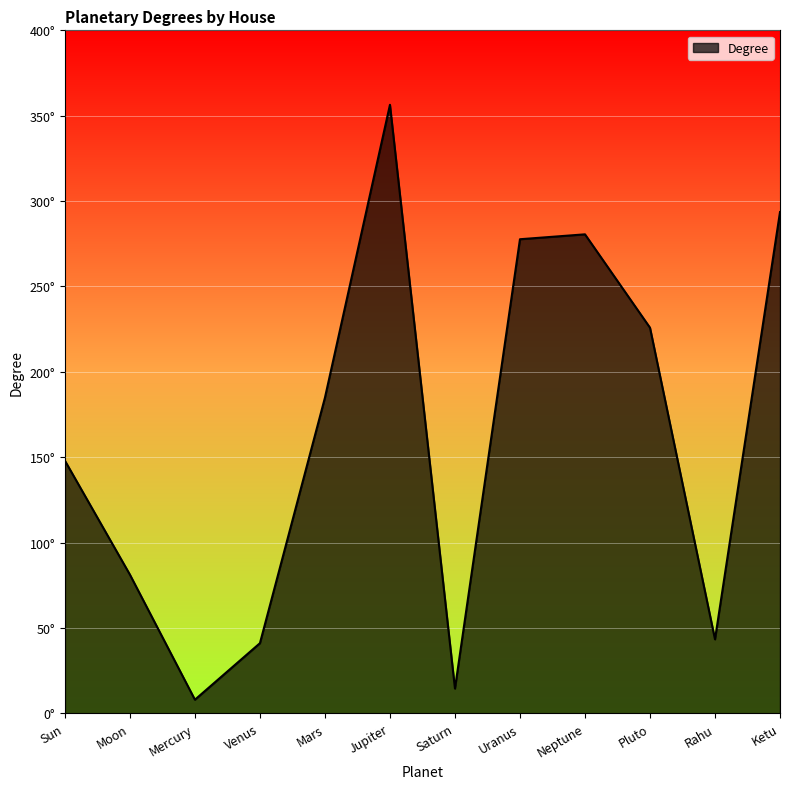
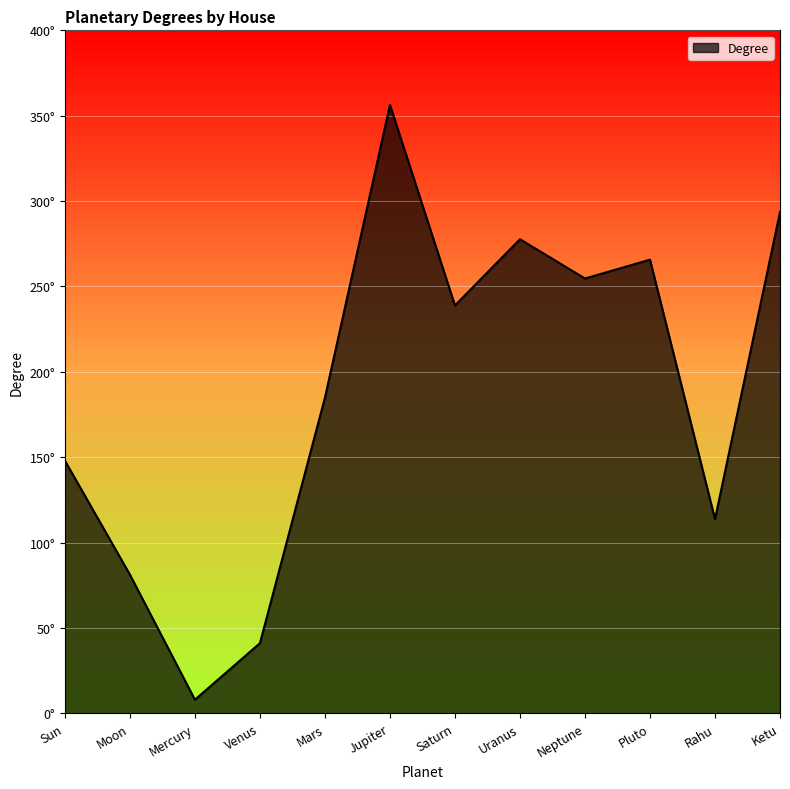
Saturn: 14° -> 239°
Neptune: 281° -> 255°
Pluto: 226° -> 266°
Rahu: 43° -> 114°
